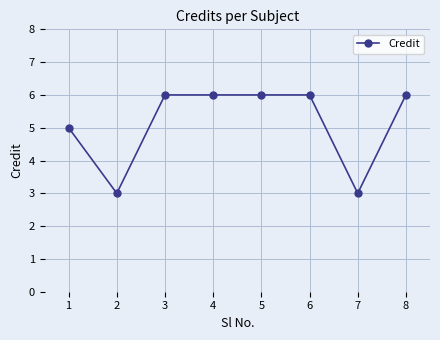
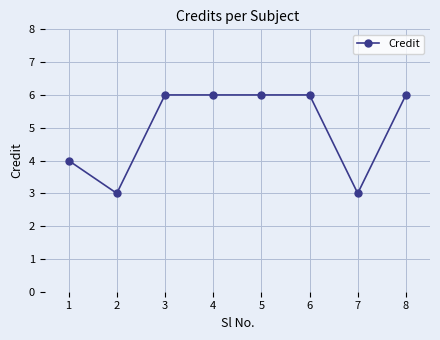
1: 5 -> 4
